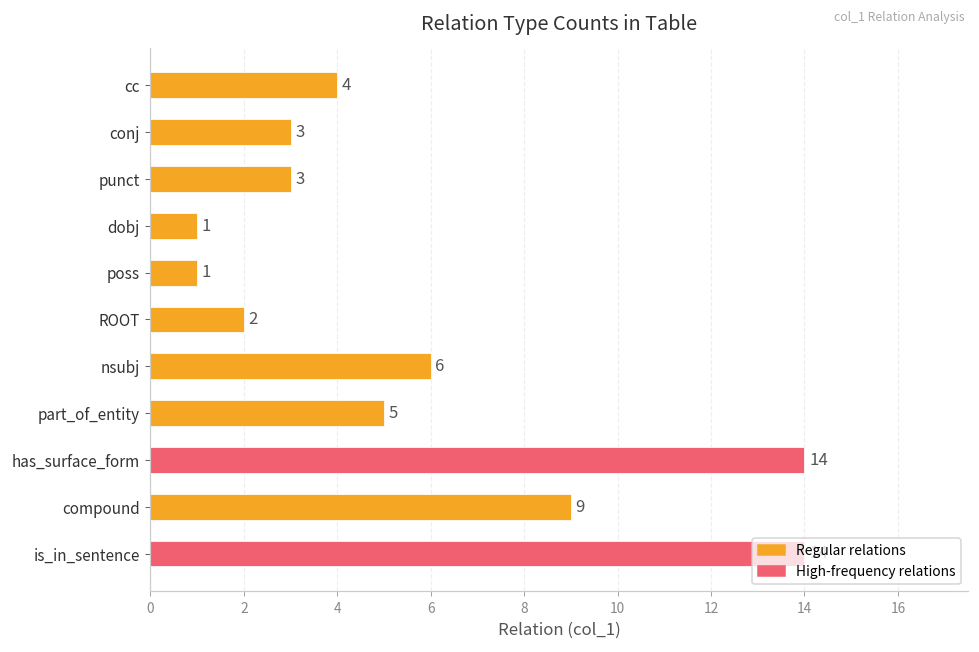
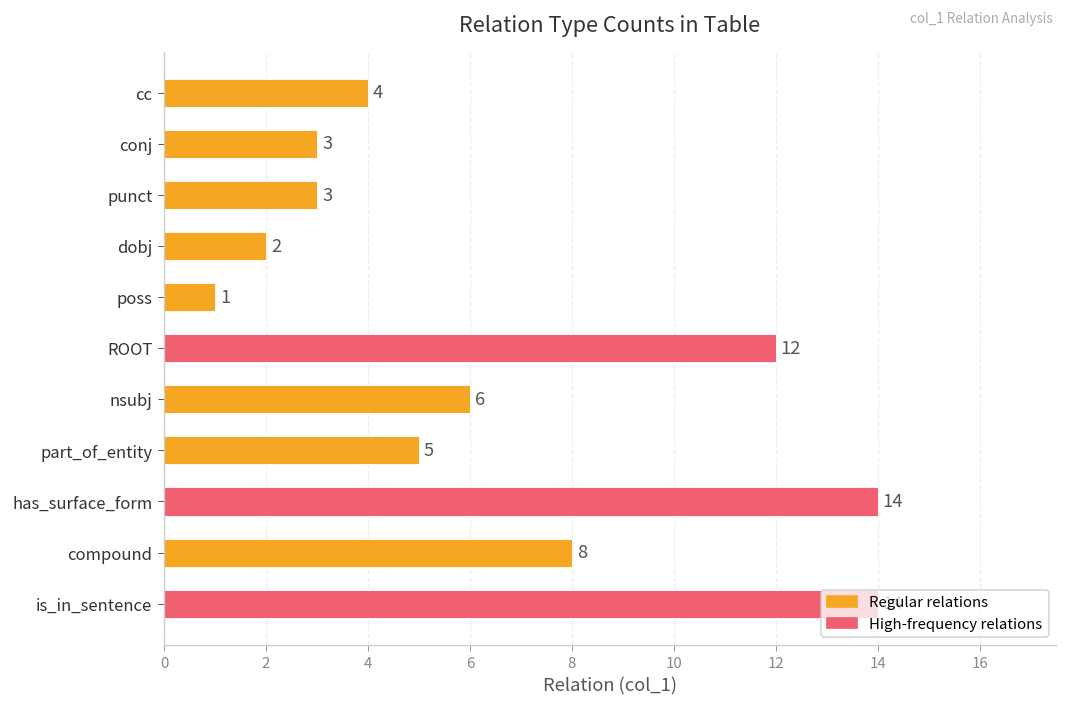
dobj: 1 -> 2
ROOT: 2 -> 12
compound: 9 -> 8
